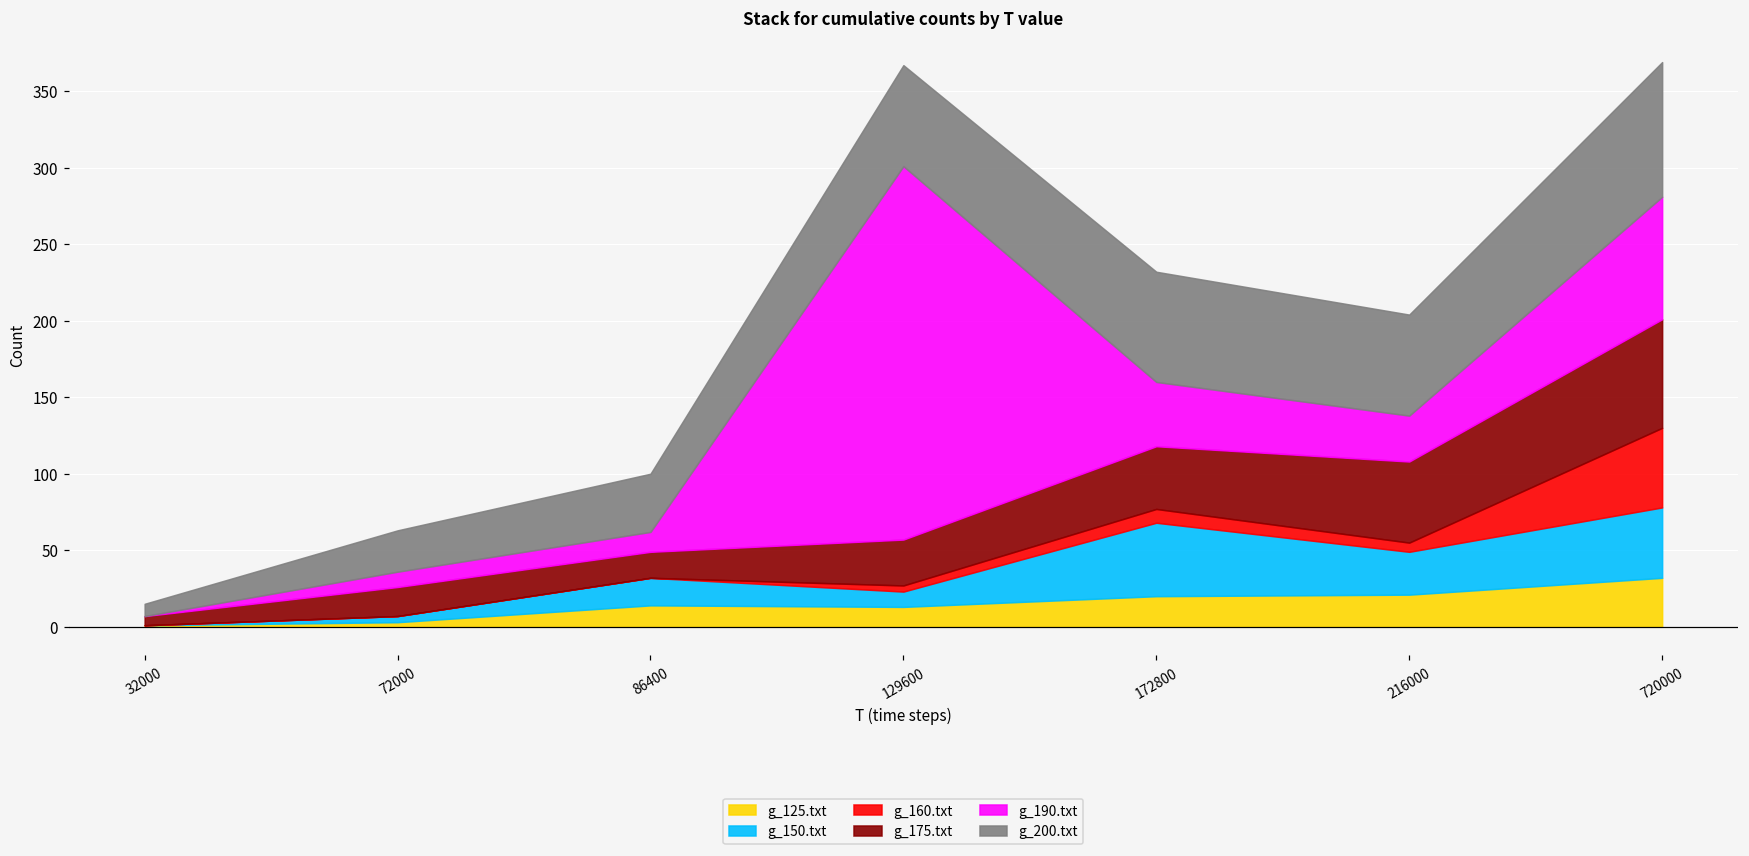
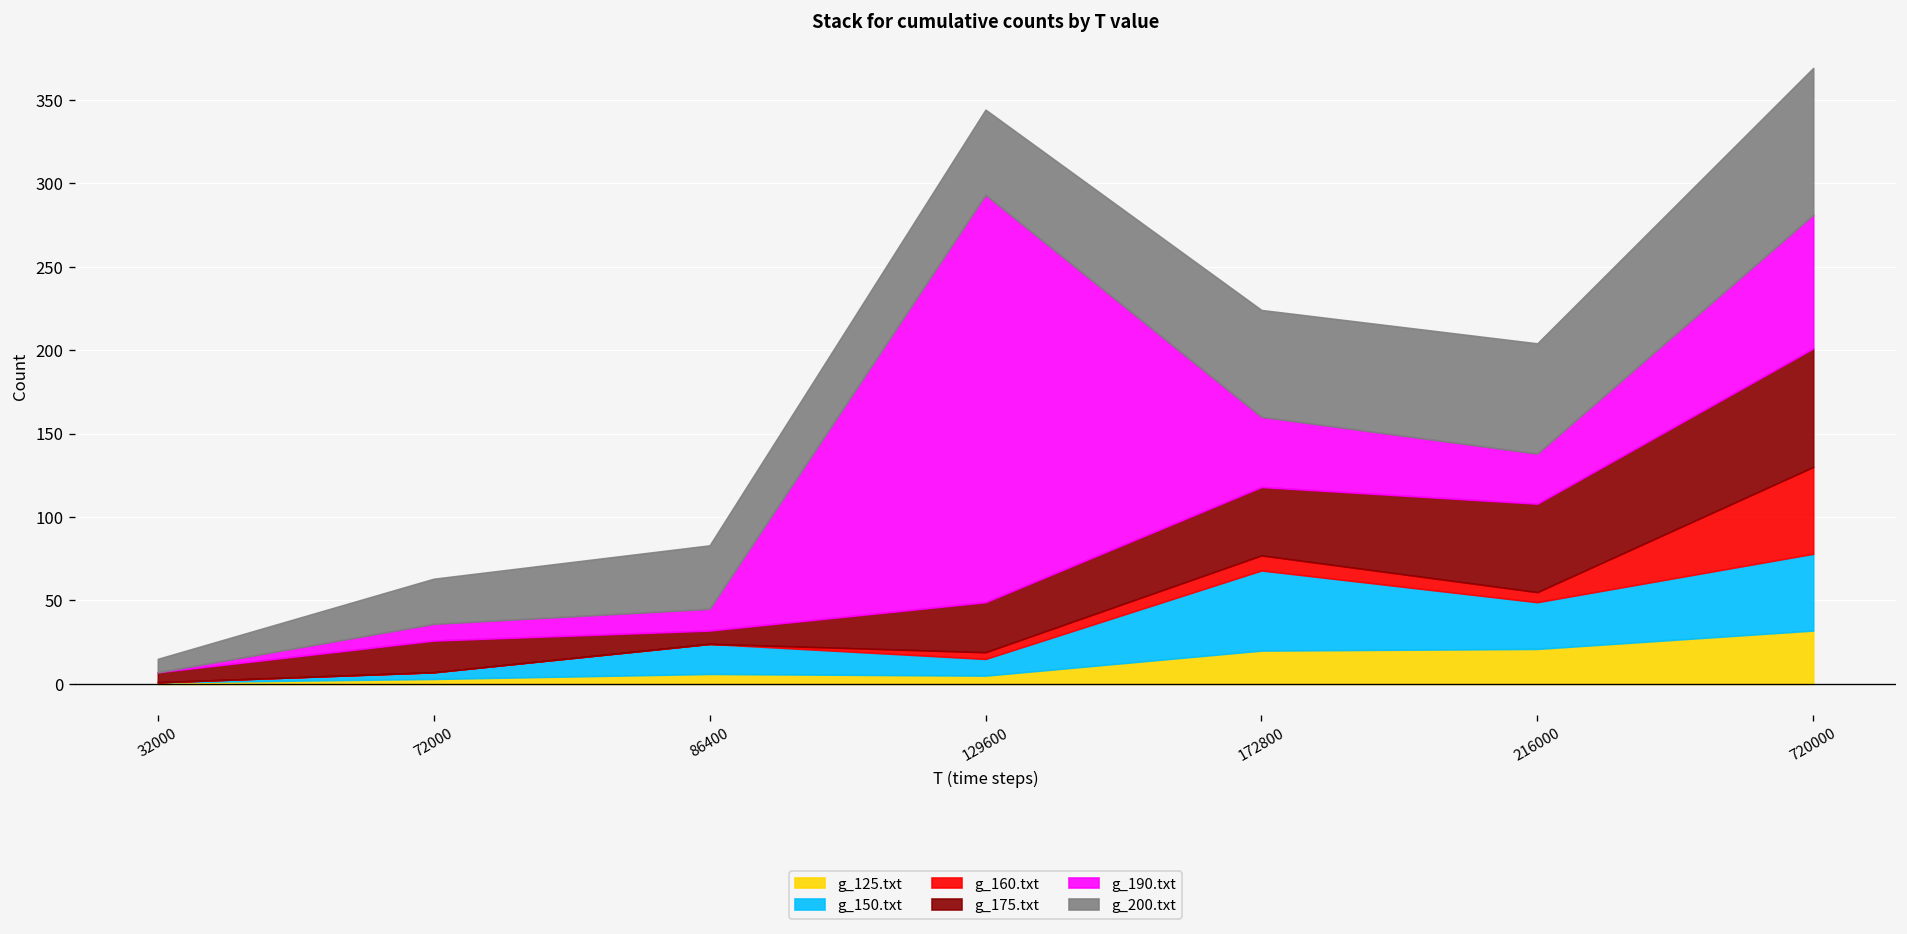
g_125.txt, 86400: 14 -> 6
g_175.txt, 86400: 17 -> 8
g_125.txt, 129600: 13 -> 5
g_200.txt, 129600: 66 -> 51
g_200.txt, 172800: 72 -> 64
